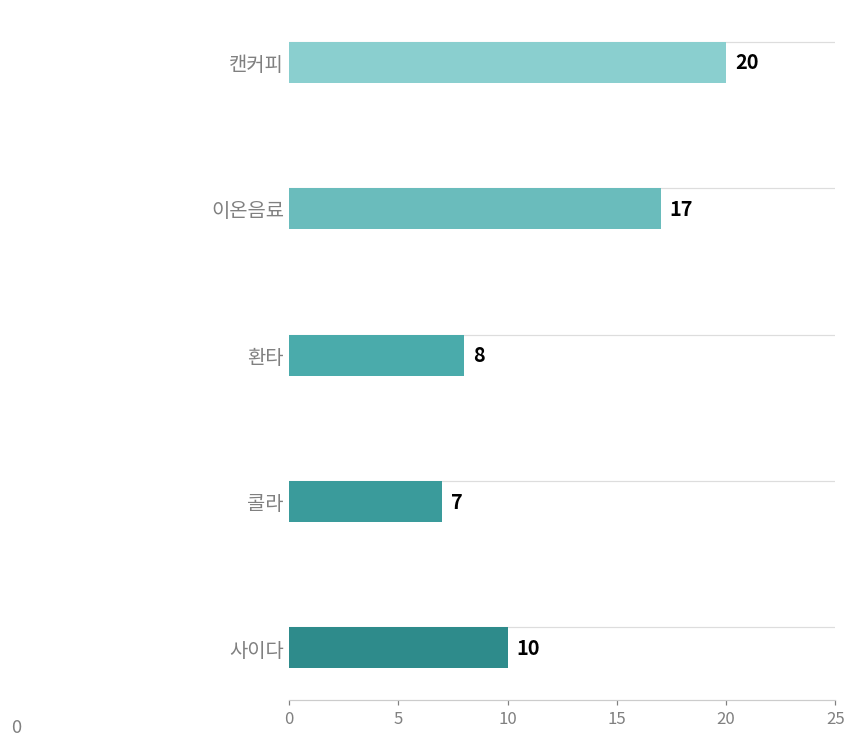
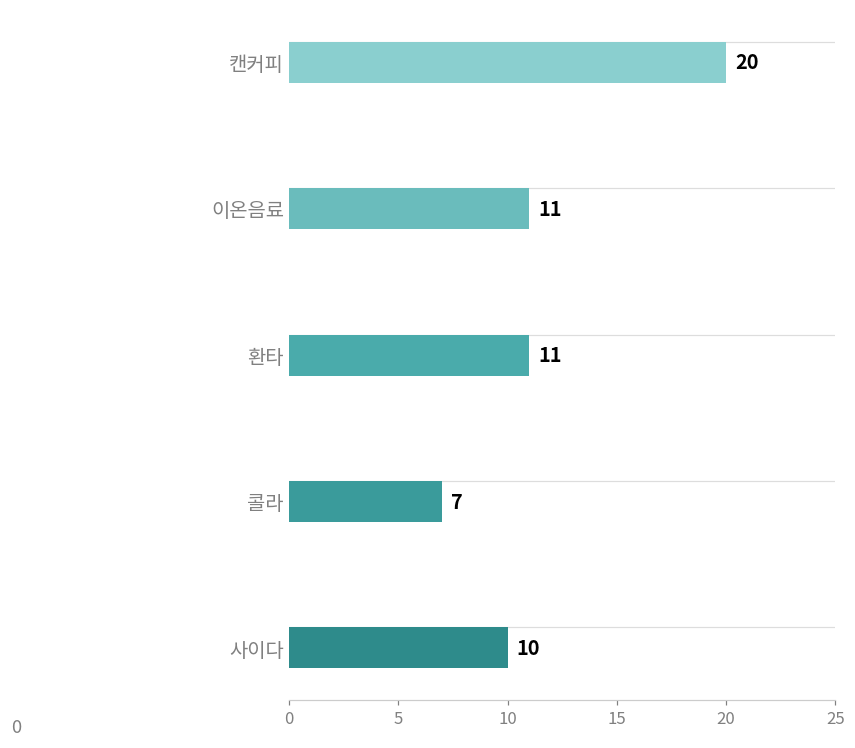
이온음료: 17 -> 11
환타: 8 -> 11
